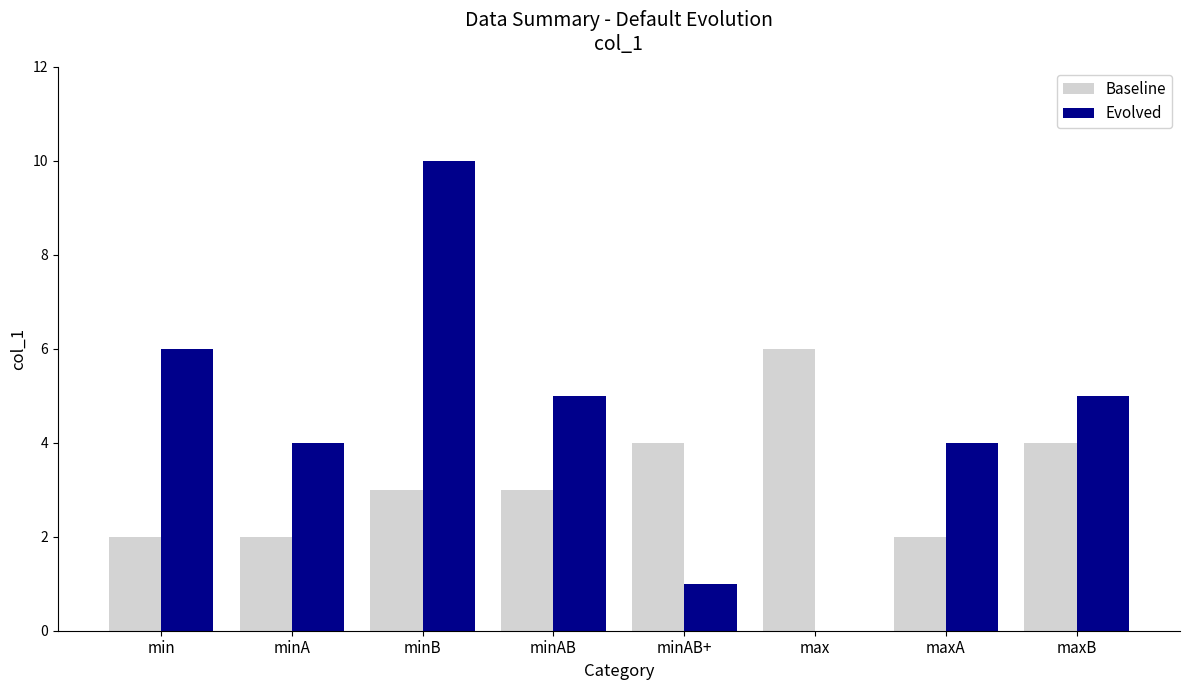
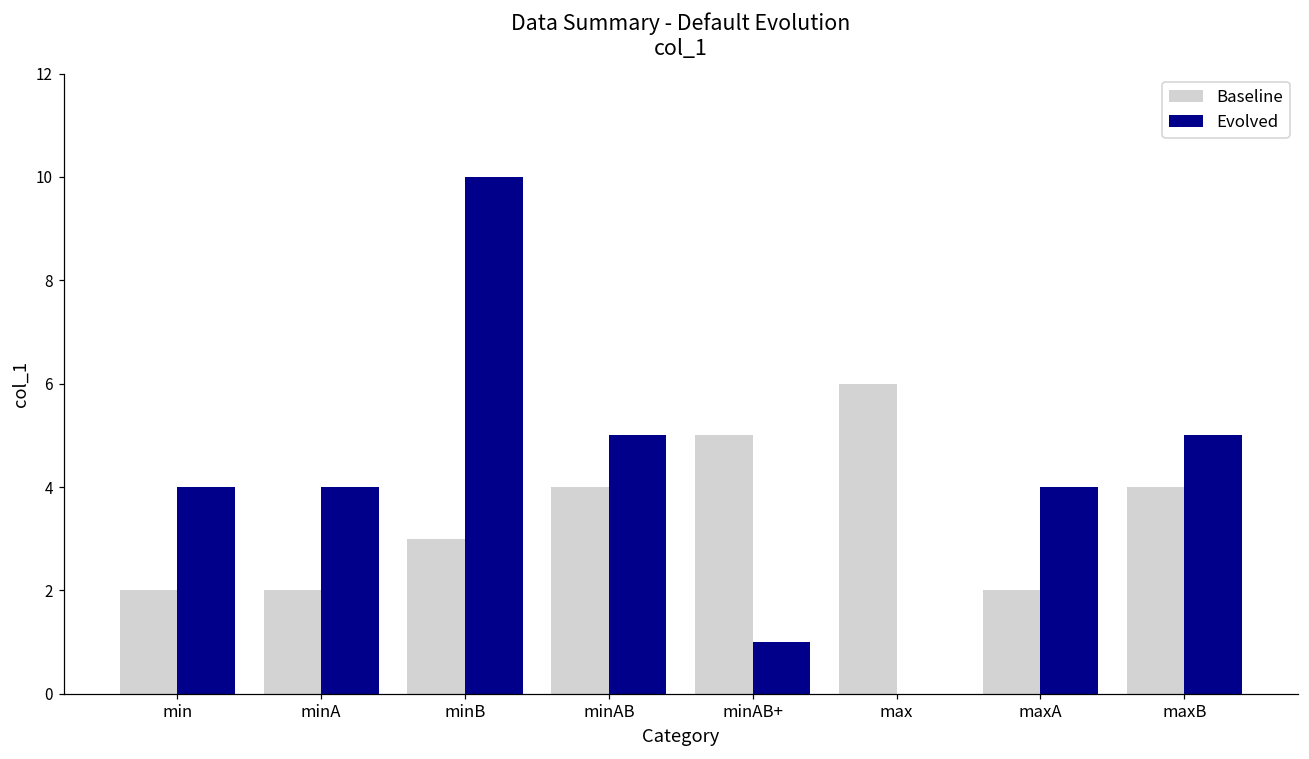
Evolved, min: 6 -> 4
Baseline, minAB: 3 -> 4
Baseline, minAB+: 4 -> 5
